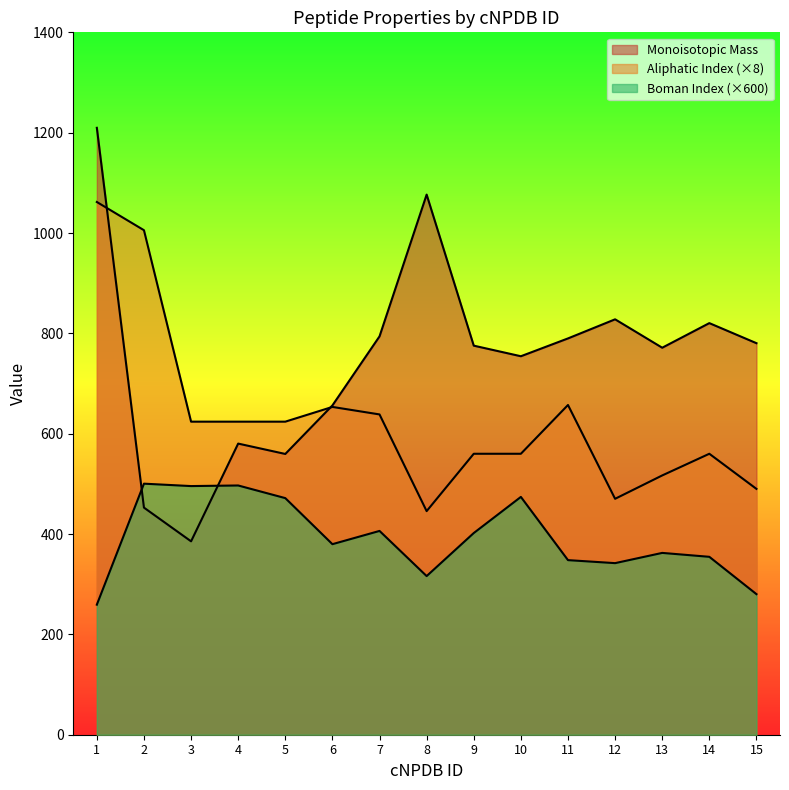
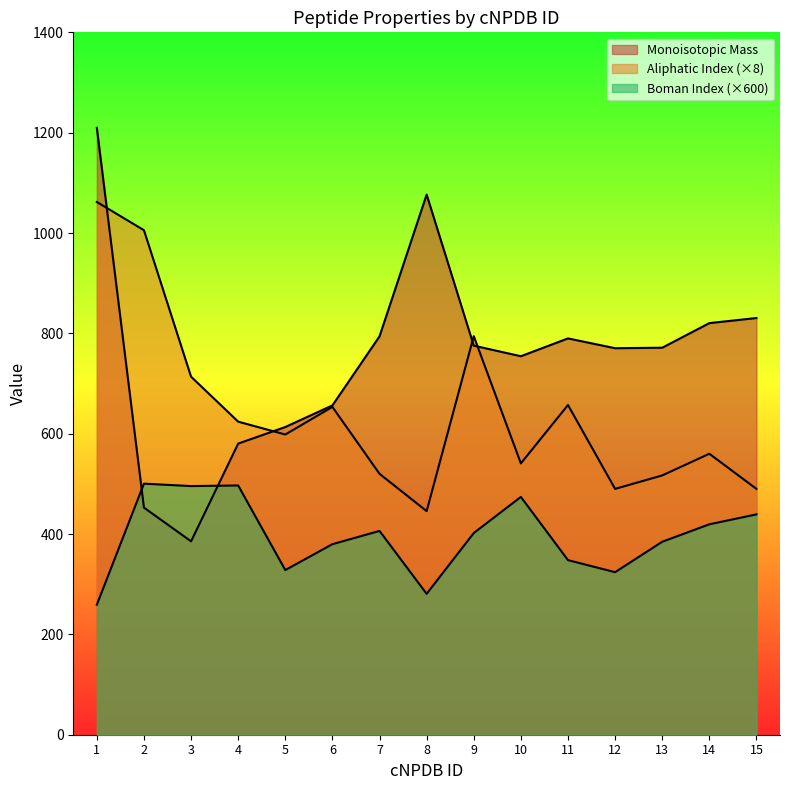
Aliphatic Index (×8), 3: 620 -> 710
Monoisotopic Mass, 5: 560 -> 610
Aliphatic Index (×8), 5: 620 -> 600
Boman Index (×600), 5: 470 -> 330
Aliphatic Index (×8), 7: 640 -> 520
Boman Index (×600), 8: 320 -> 280
Aliphatic Index (×8), 9: 560 -> 790
Aliphatic Index (×8), 10: 560 -> 540
Monoisotopic Mass, 12: 830 -> 770
Aliphatic Index (×8), 12: 470 -> 490
Boman Index (×600), 12: 340 -> 320
Boman Index (×600), 13: 360 -> 380
Boman Index (×600), 14: 350 -> 420
Monoisotopic Mass, 15: 780 -> 830
Boman Index (×600), 15: 280 -> 440
